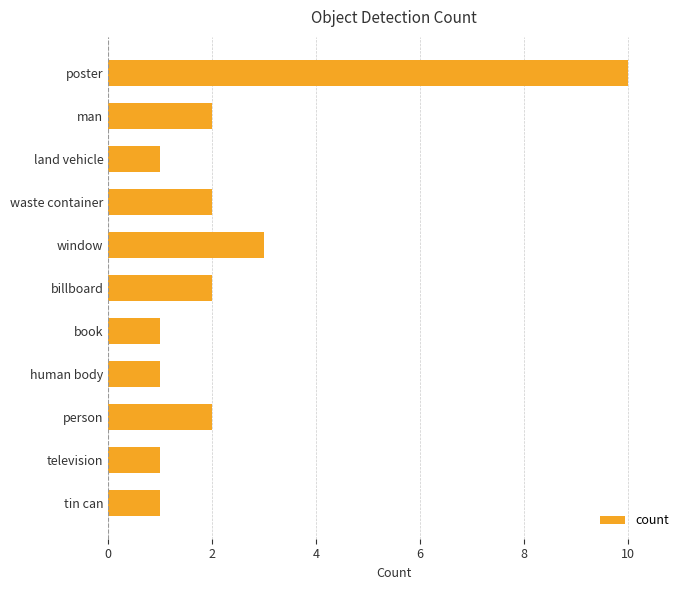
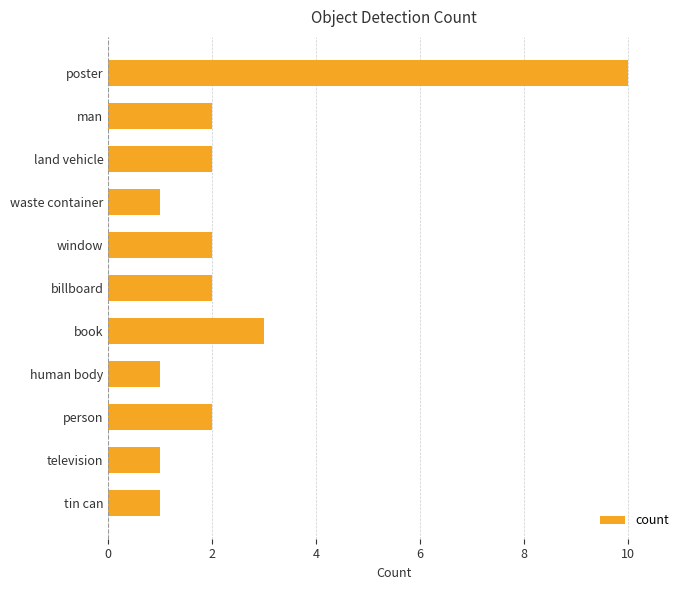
land vehicle: 1 -> 2
waste container: 2 -> 1
window: 3 -> 2
book: 1 -> 3
